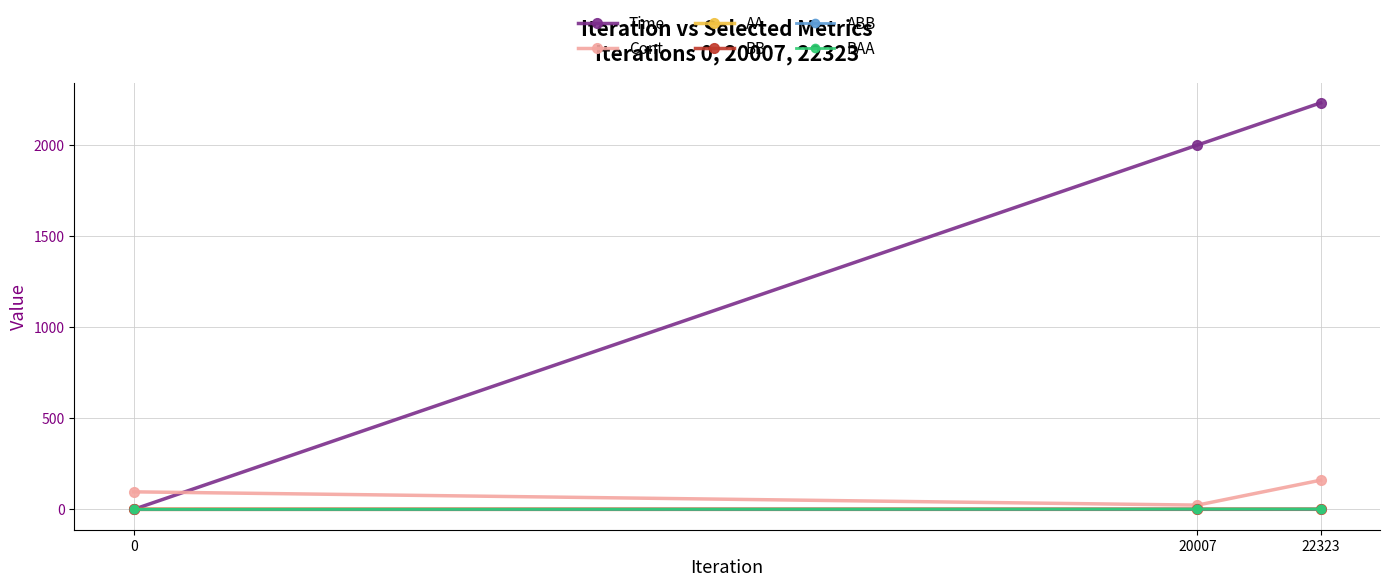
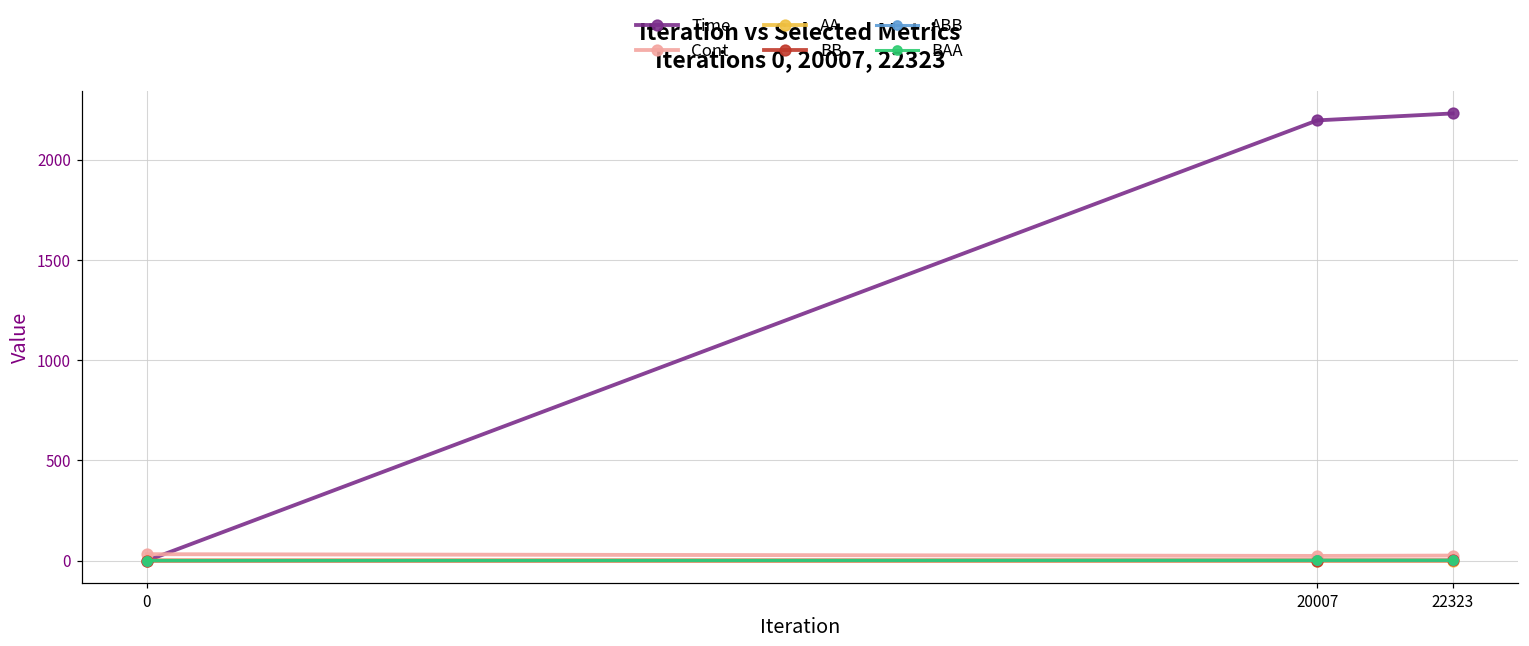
Cont, 0: 100 -> 30
Time, 20007: 2000 -> 2200
Cont, 22323: 160 -> 30
